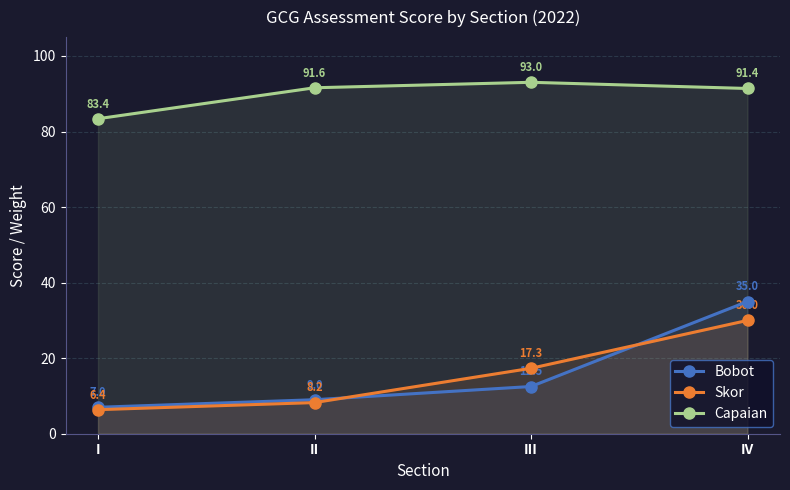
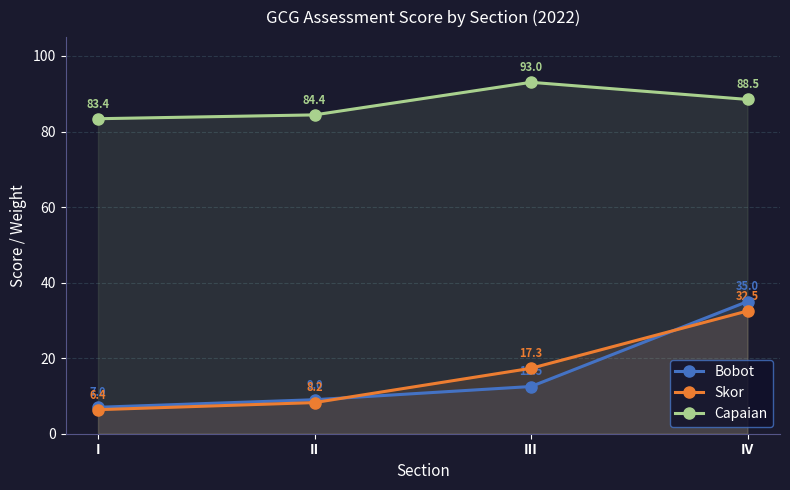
Capaian, II: 91.6 -> 84.4
Skor, IV: 30.0 -> 32.5
Capaian, IV: 91.4 -> 88.5
